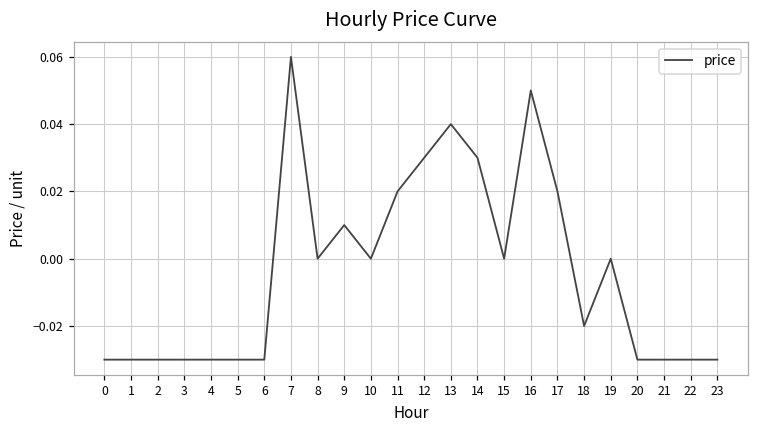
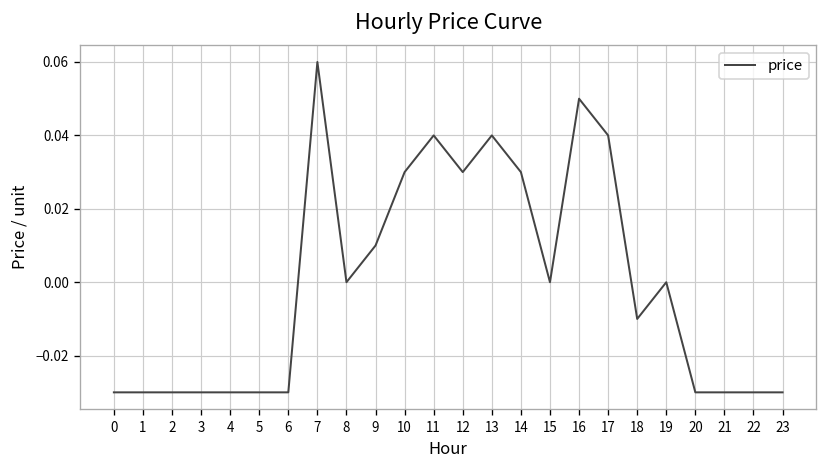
10: 0.00 -> 0.03
11: 0.02 -> 0.04
17: 0.02 -> 0.04
18: -0.02 -> -0.01
